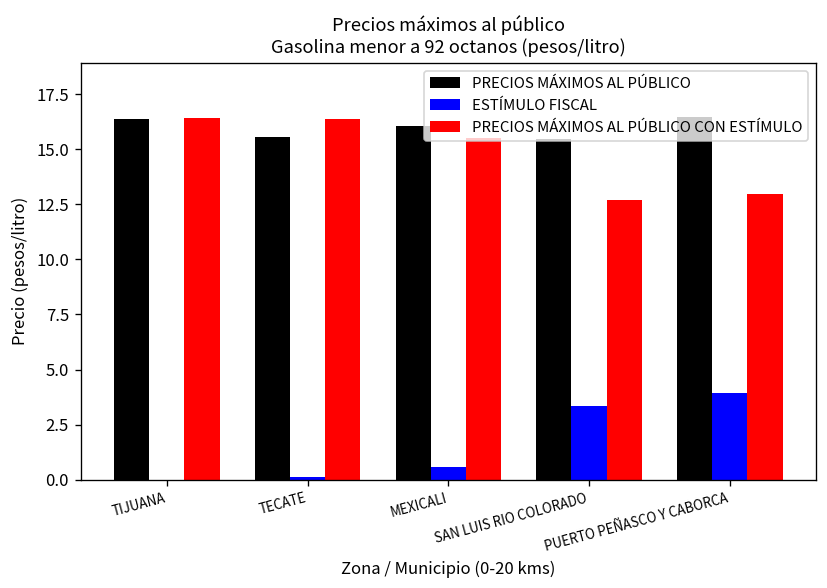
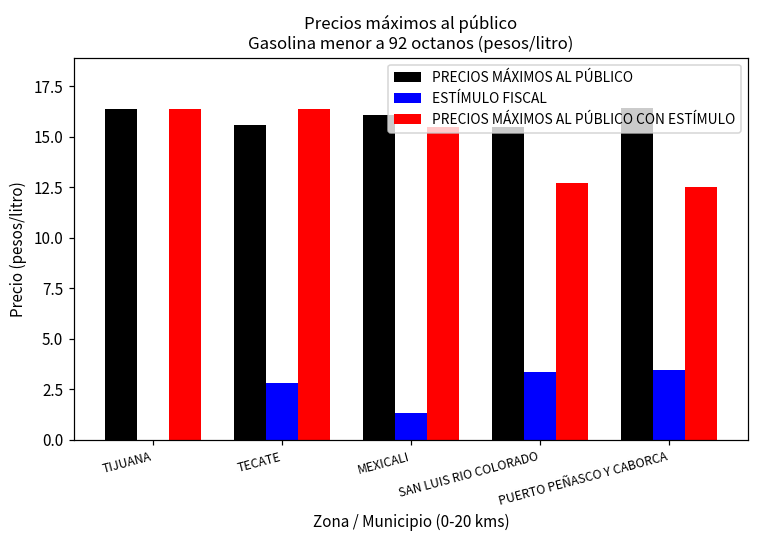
ESTÍMULO FISCAL, TECATE: 0.1 -> 2.8
ESTÍMULO FISCAL, MEXICALI: 0.6 -> 1.3
ESTÍMULO FISCAL, PUERTO PEÑASCO Y CABORCA: 3.9 -> 3.5
PRECIOS MÁXIMOS AL PÚBLICO CON ESTÍMULO, PUERTO PEÑASCO Y CABORCA: 13.0 -> 12.5
